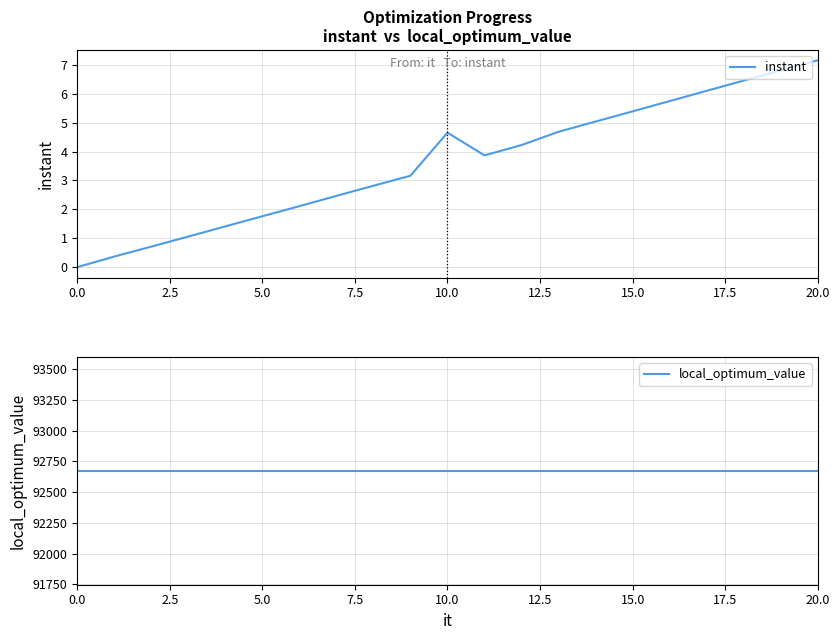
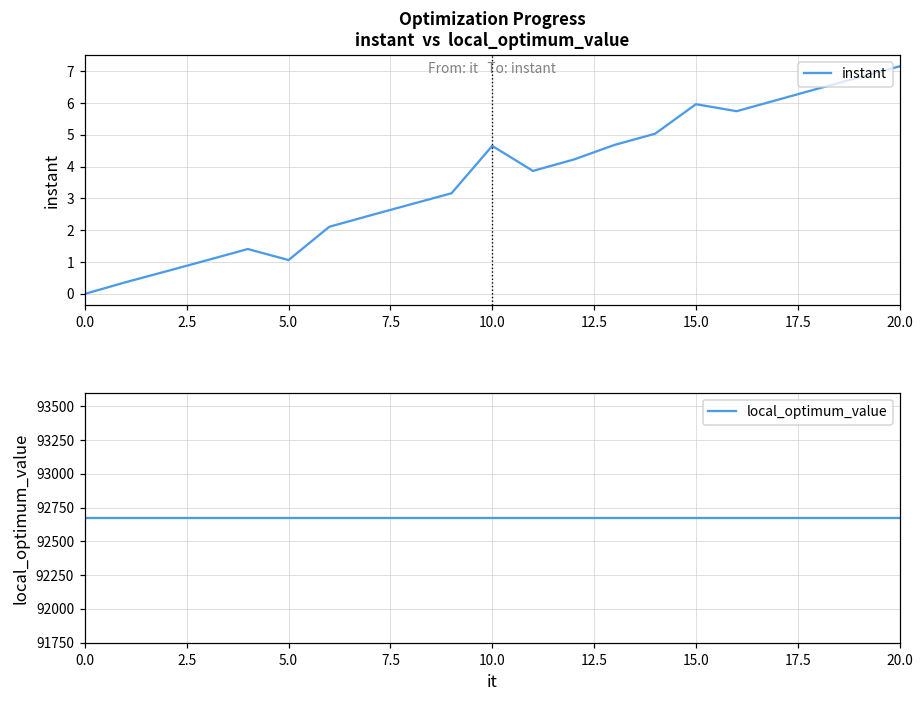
Optimization Progress instant vs local_optimum_value, 5.0: 1.8 -> 1.1
Optimization Progress instant vs local_optimum_value, 15.0: 5.4 -> 6.0
